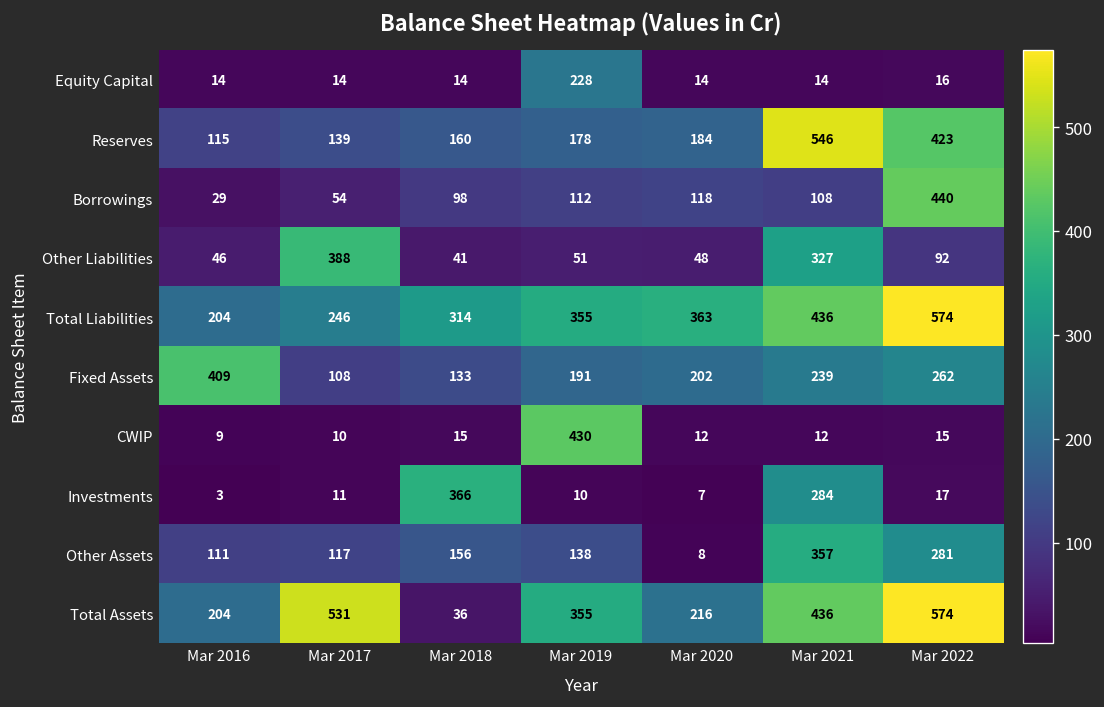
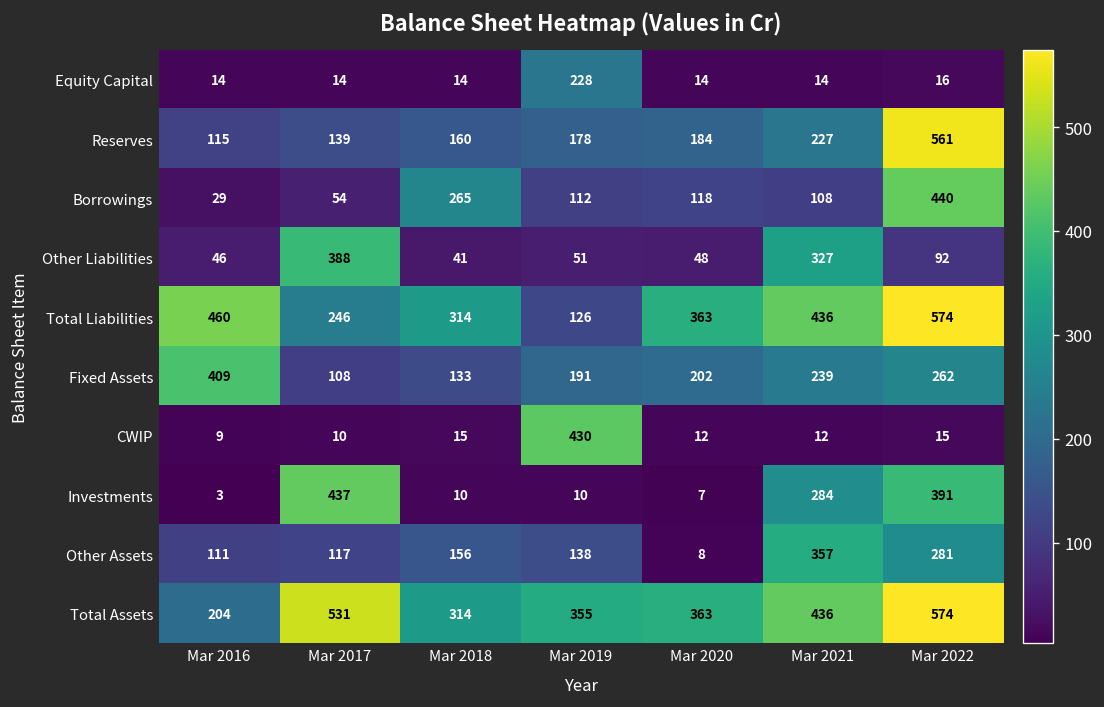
Reserves, Mar 2021: 546 -> 227
Reserves, Mar 2022: 423 -> 561
Borrowings, Mar 2018: 98 -> 265
Total Liabilities, Mar 2016: 204 -> 460
Total Liabilities, Mar 2019: 355 -> 126
Investments, Mar 2017: 11 -> 437
Investments, Mar 2018: 366 -> 10
Investments, Mar 2022: 17 -> 391
Total Assets, Mar 2018: 36 -> 314
Total Assets, Mar 2020: 216 -> 363
